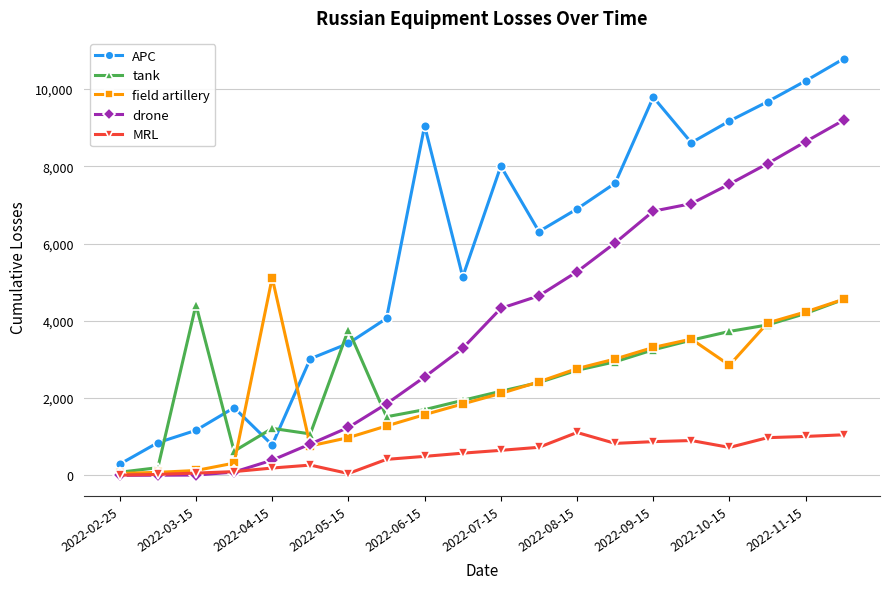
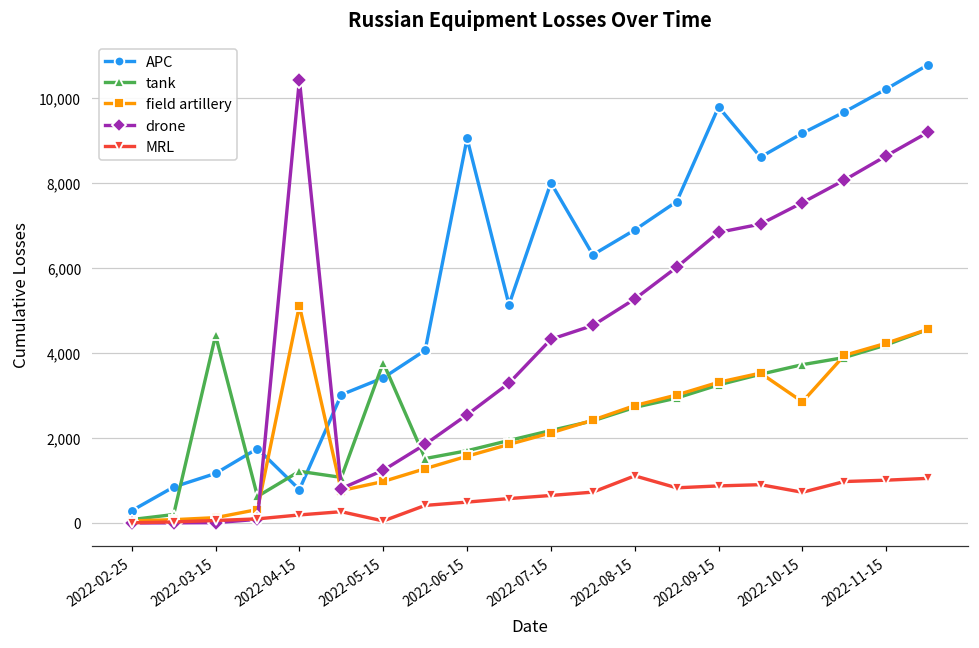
drone, 2022-04-15: 400 -> 10,400
